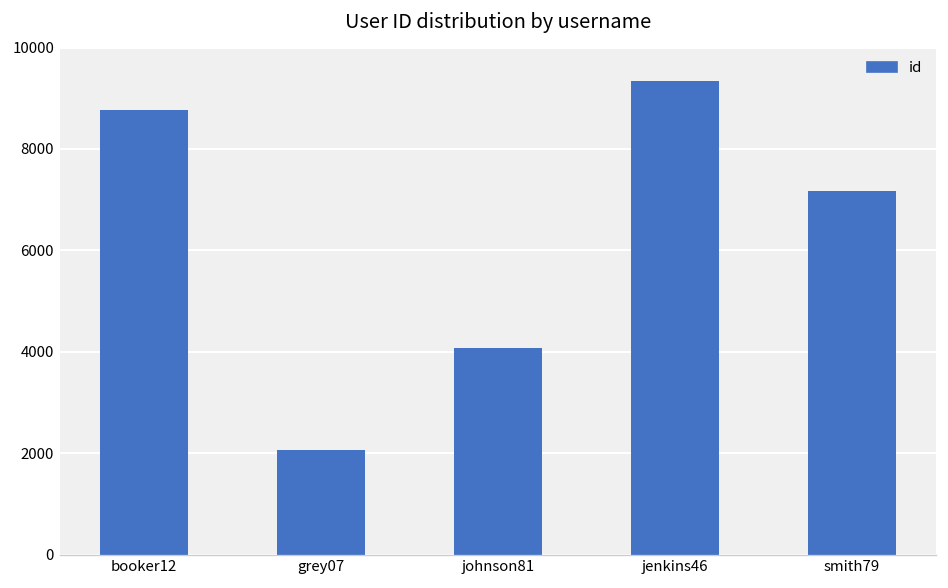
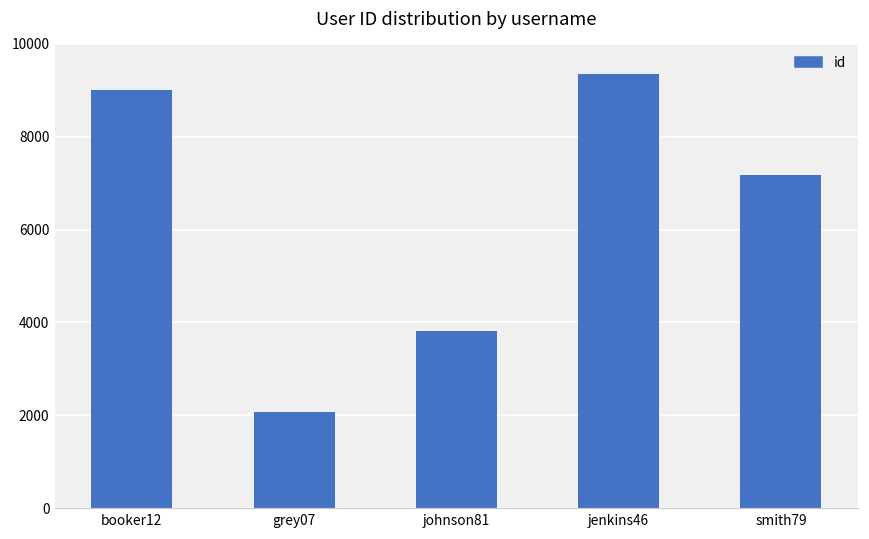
booker12: 8800 -> 9000
johnson81: 4100 -> 3800
